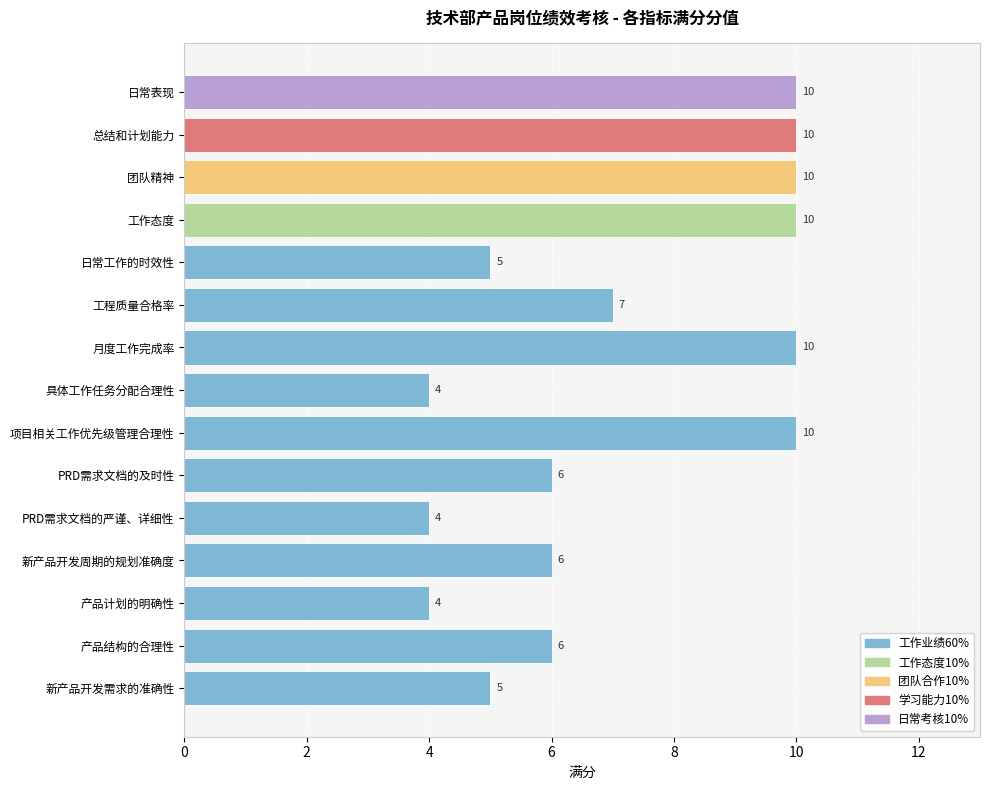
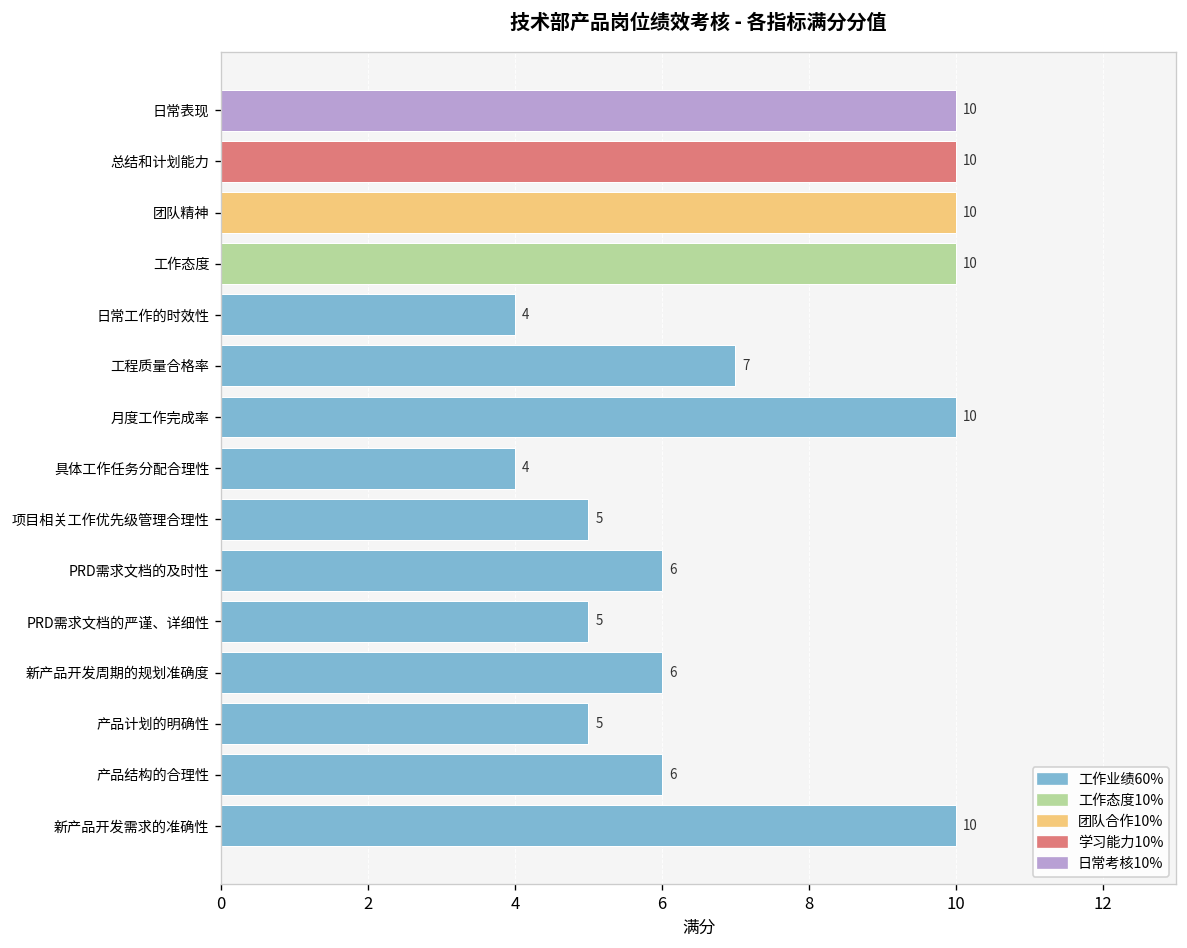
日常工作的时效性: 5 -> 4
项目相关工作优先级管理合理性: 10 -> 5
PRD需求文档的严谨、详细性: 4 -> 5
产品计划的明确性: 4 -> 5
新产品开发需求的准确性: 5 -> 10
